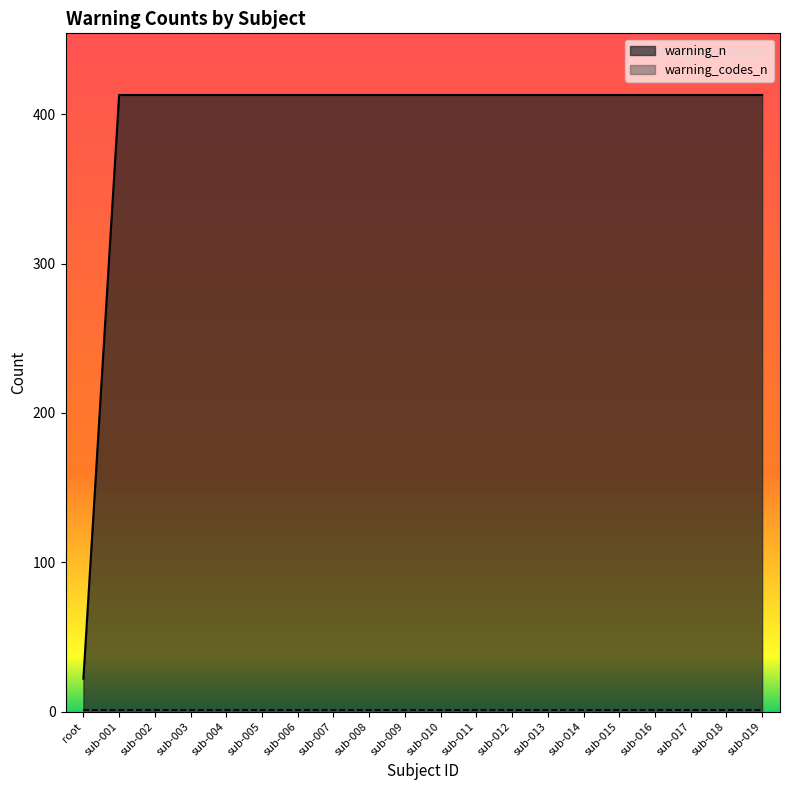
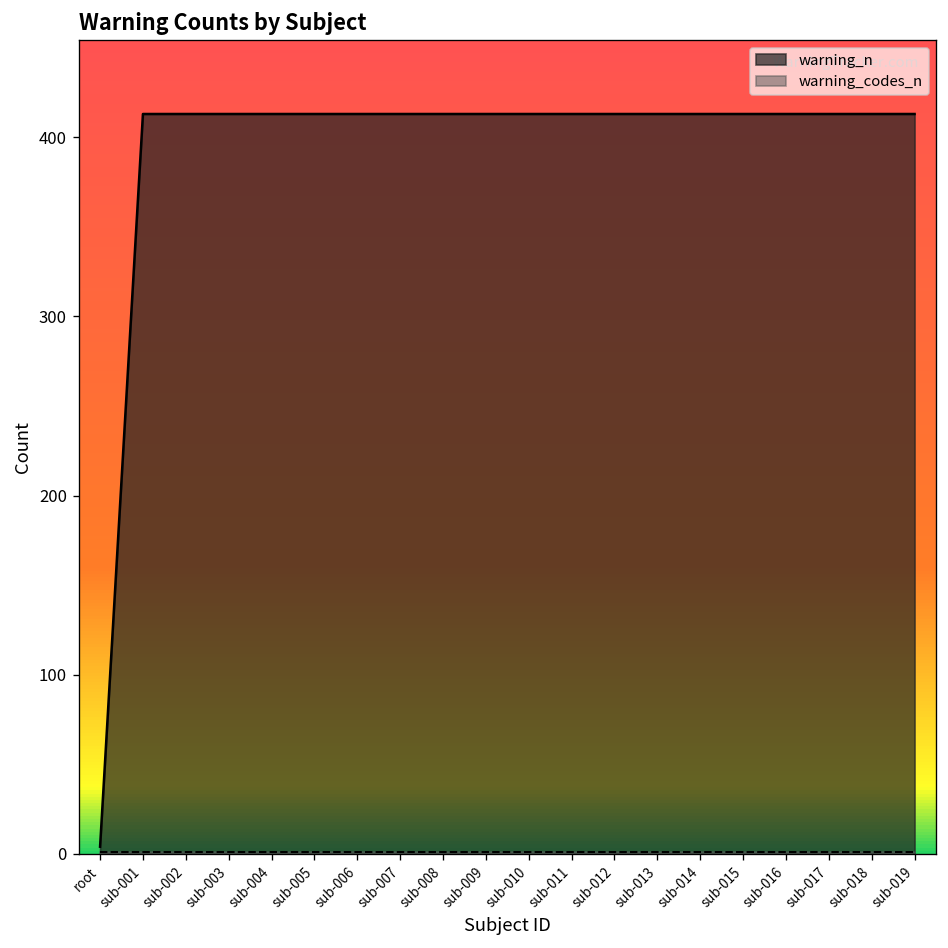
warning_n, root: 22 -> 4
